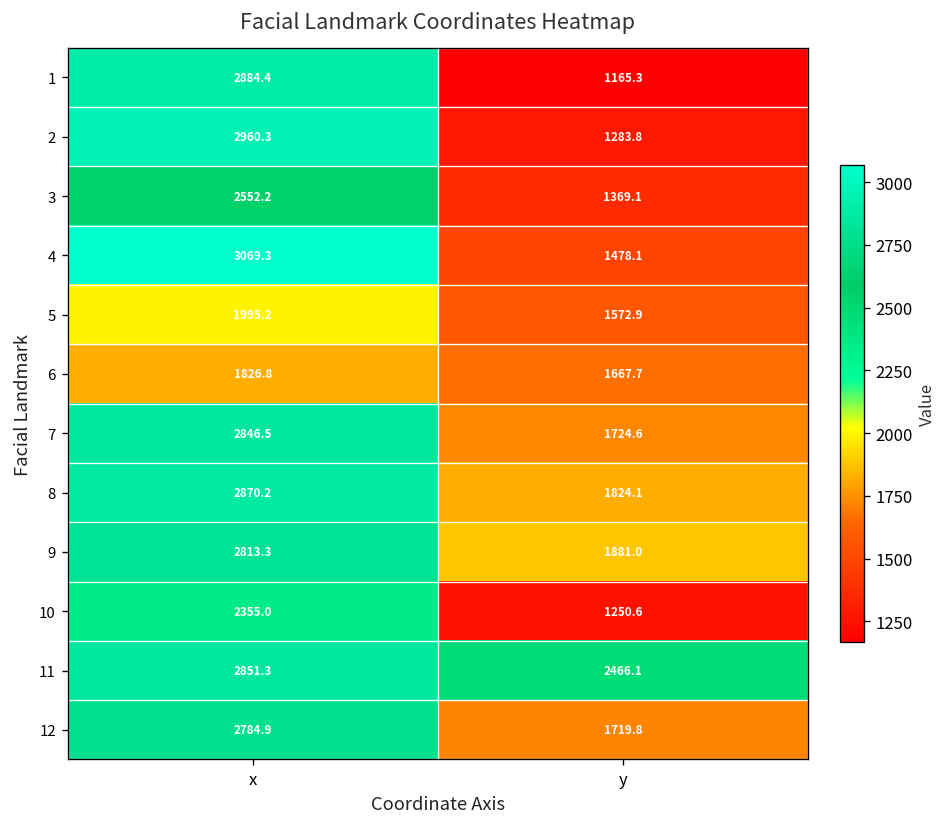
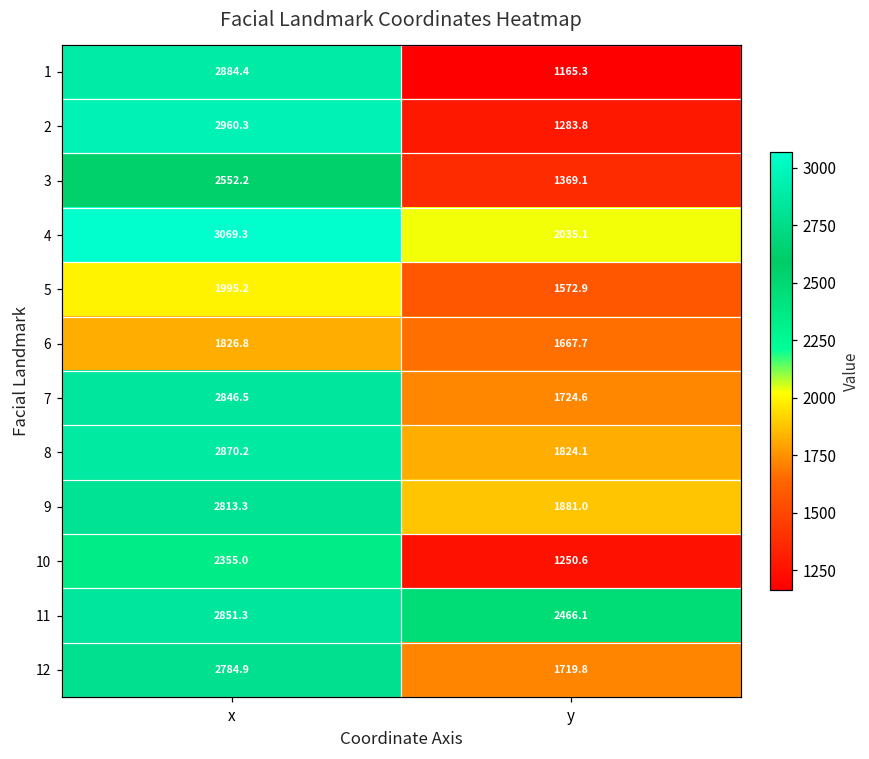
4, y: 1478.1 -> 2035.1
